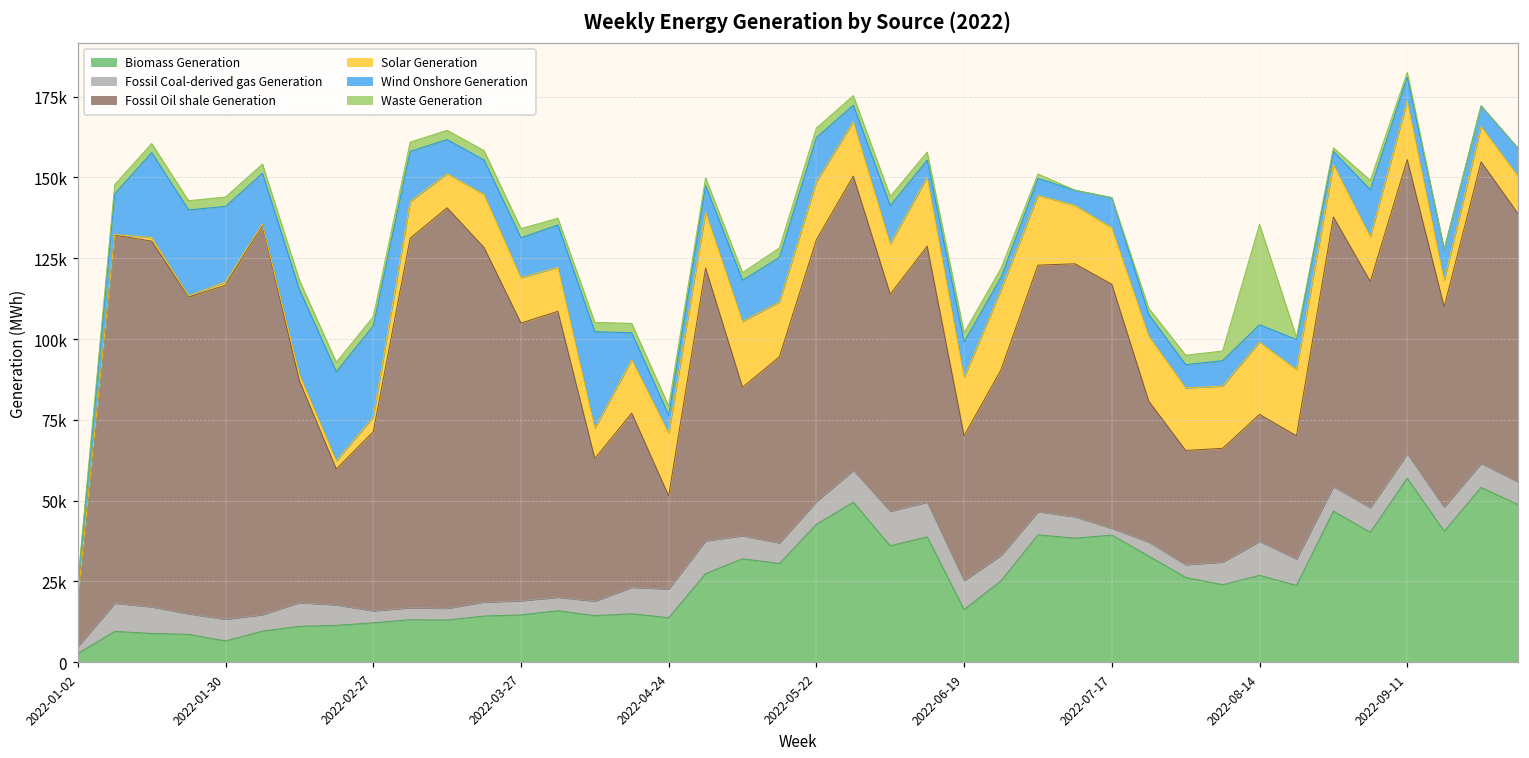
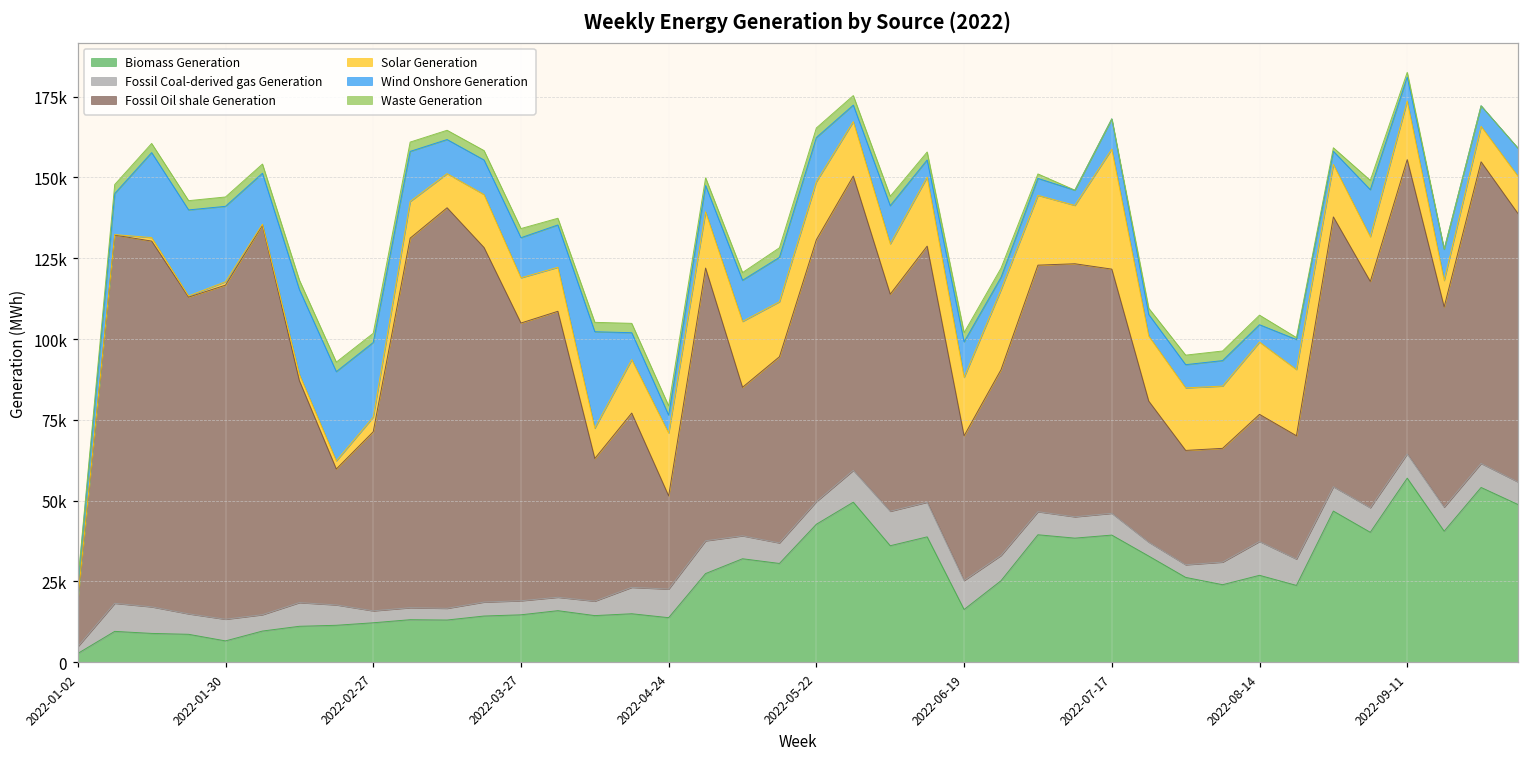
Wind Onshore Generation, 2022-02-27: 28000 -> 23000
Fossil Coal-derived gas Generation, 2022-07-17: 2000 -> 7000
Solar Generation, 2022-07-17: 17000 -> 37000
Waste Generation, 2022-08-14: 31000 -> 3000
